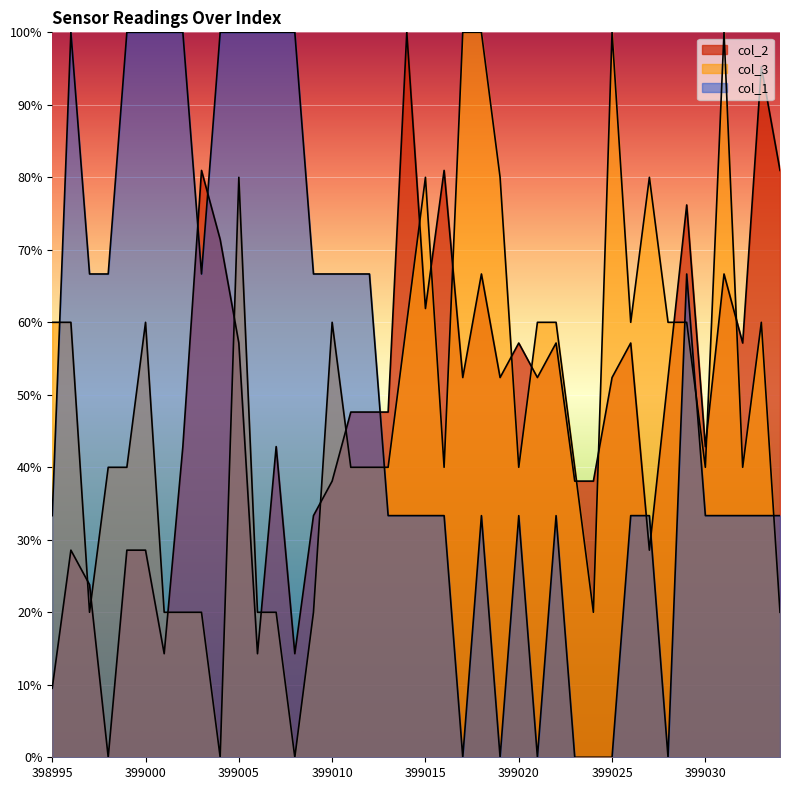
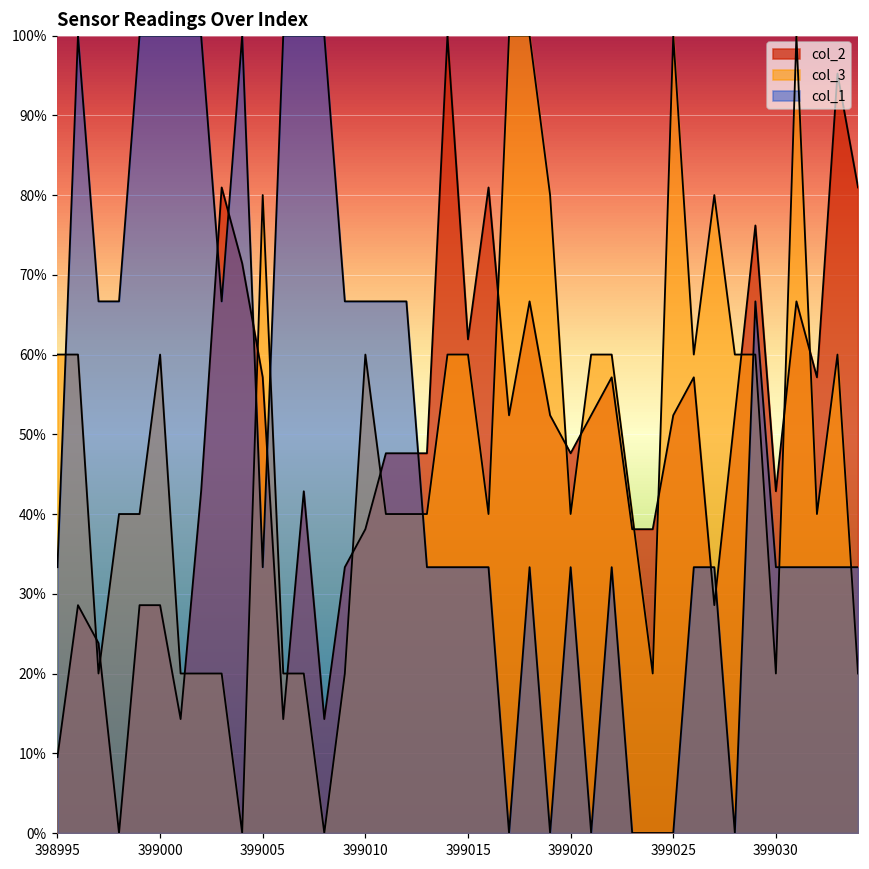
col_1, 399005: 100% -> 33%
col_3, 399015: 80% -> 60%
col_2, 399020: 57% -> 48%
col_3, 399030: 40% -> 20%
